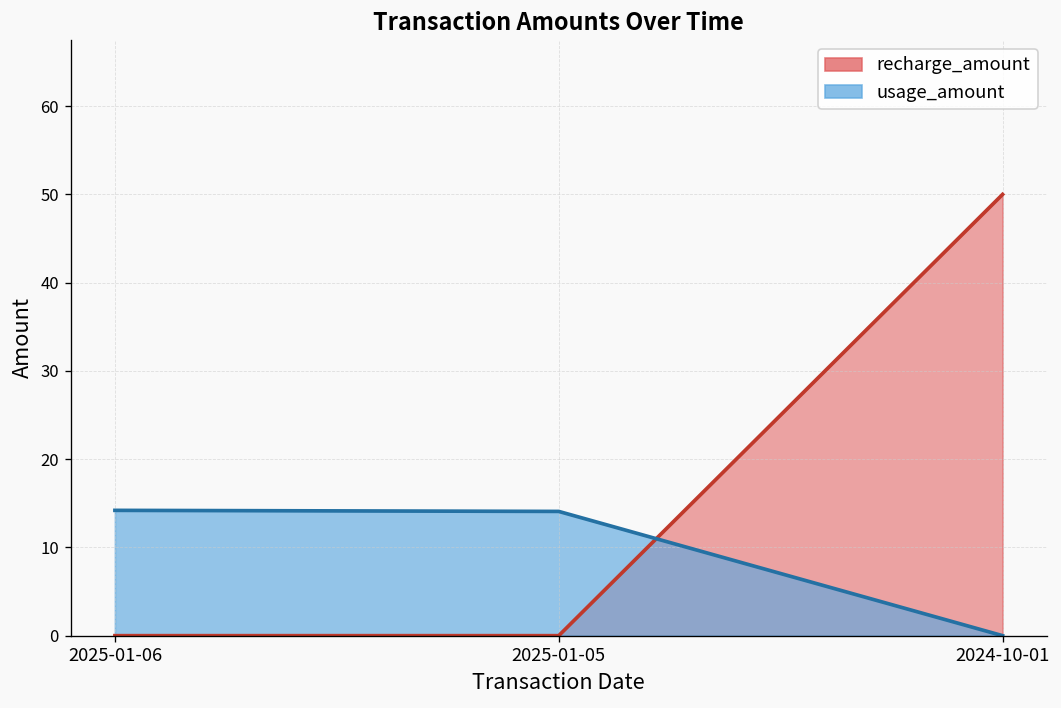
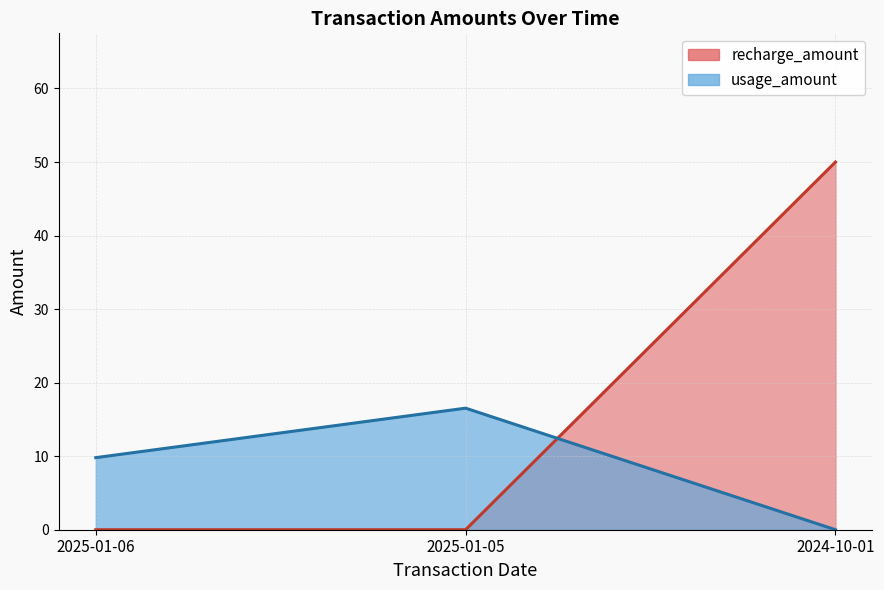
usage_amount, 2025-01-06: 14 -> 10
usage_amount, 2025-01-05: 14 -> 17
